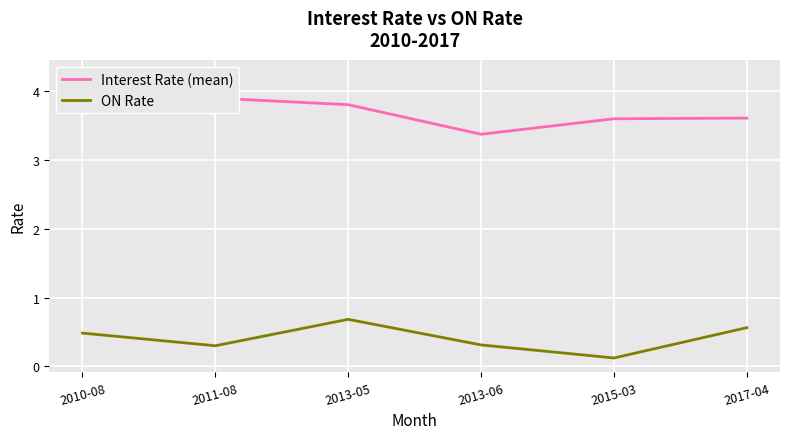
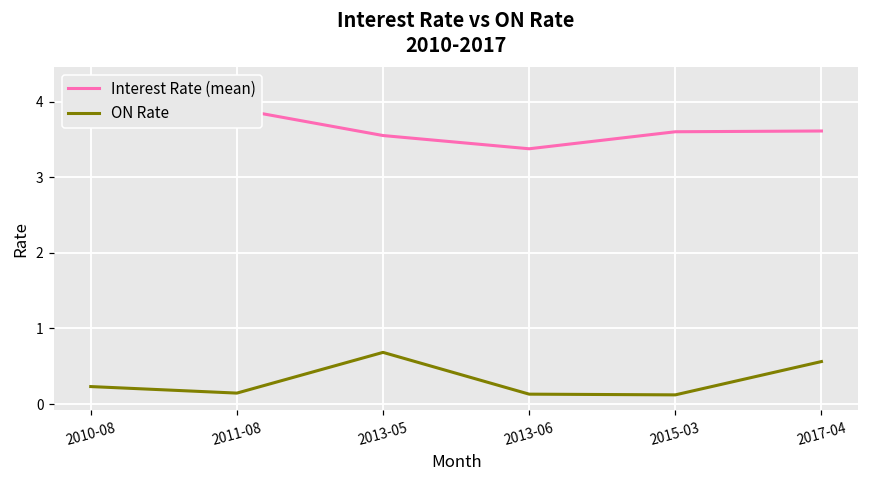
ON Rate, 2010-08: 0.5 -> 0.2
ON Rate, 2011-08: 0.3 -> 0.1
Interest Rate (mean), 2013-05: 3.8 -> 3.6
ON Rate, 2013-06: 0.3 -> 0.1
